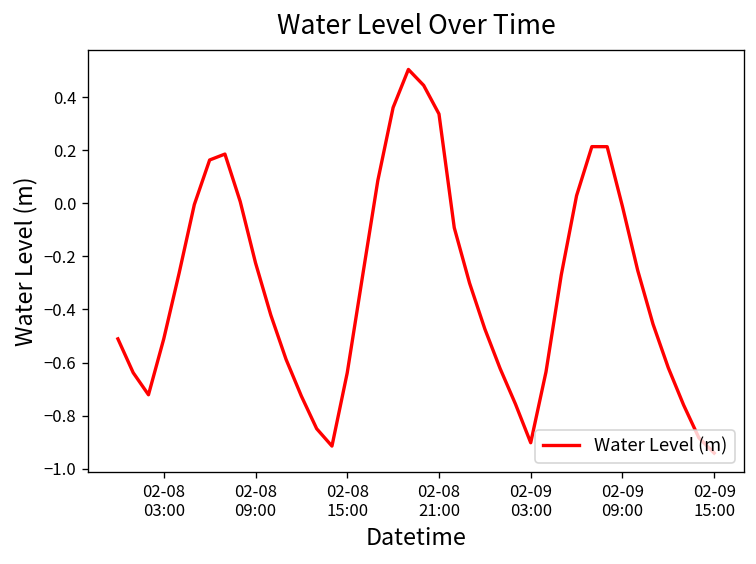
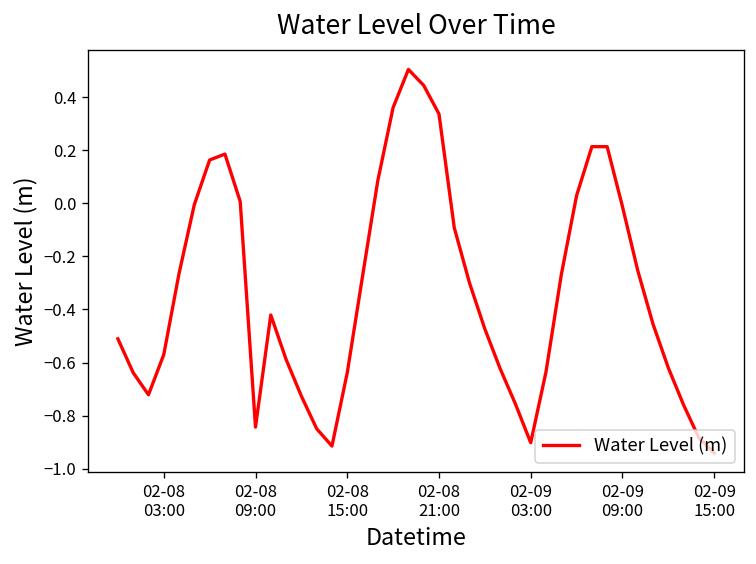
02-08 03:00: -0.51 -> -0.57
02-08 09:00: -0.22 -> -0.84
